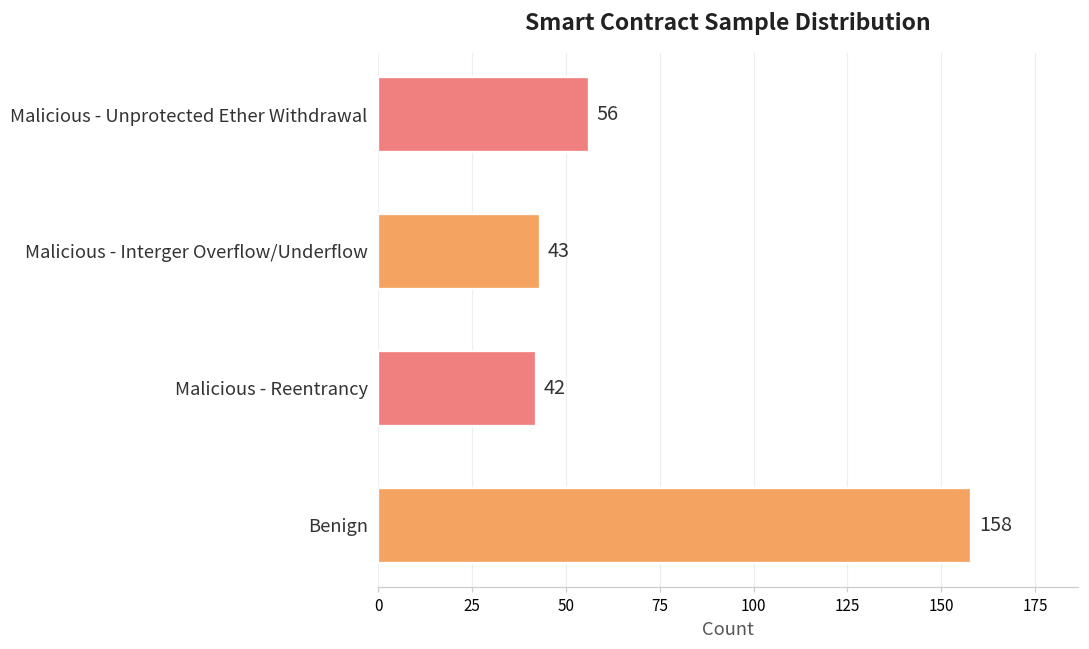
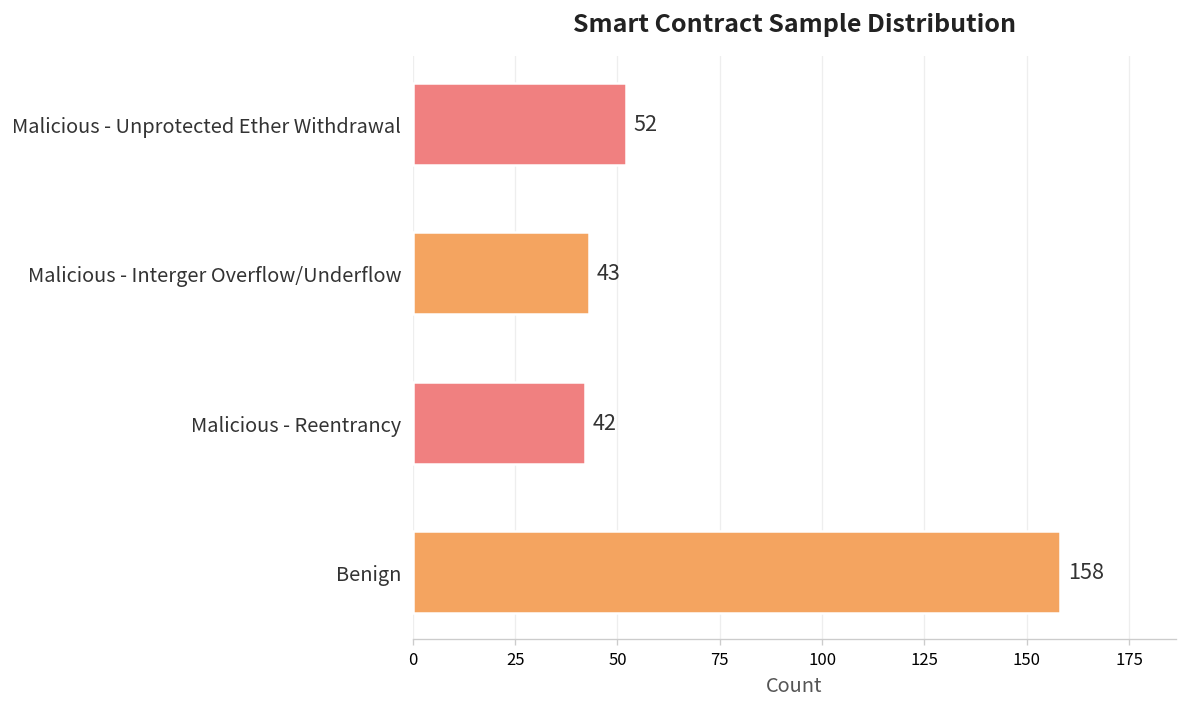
Malicious - Unprotected Ether Withdrawal: 56 -> 52
